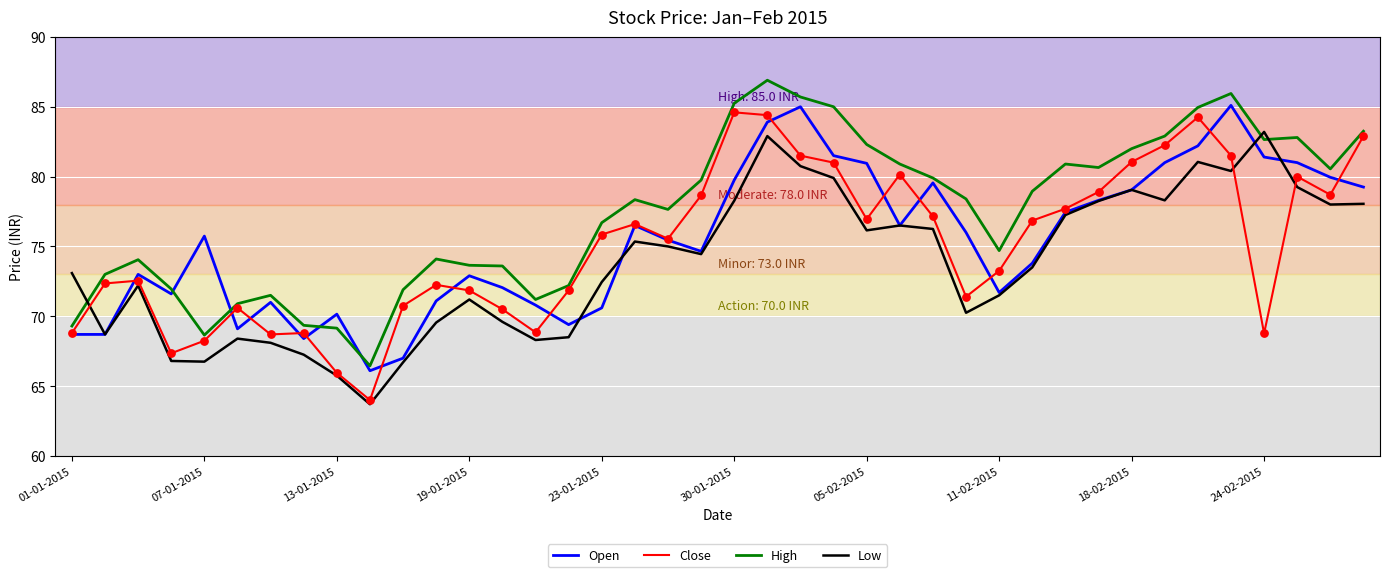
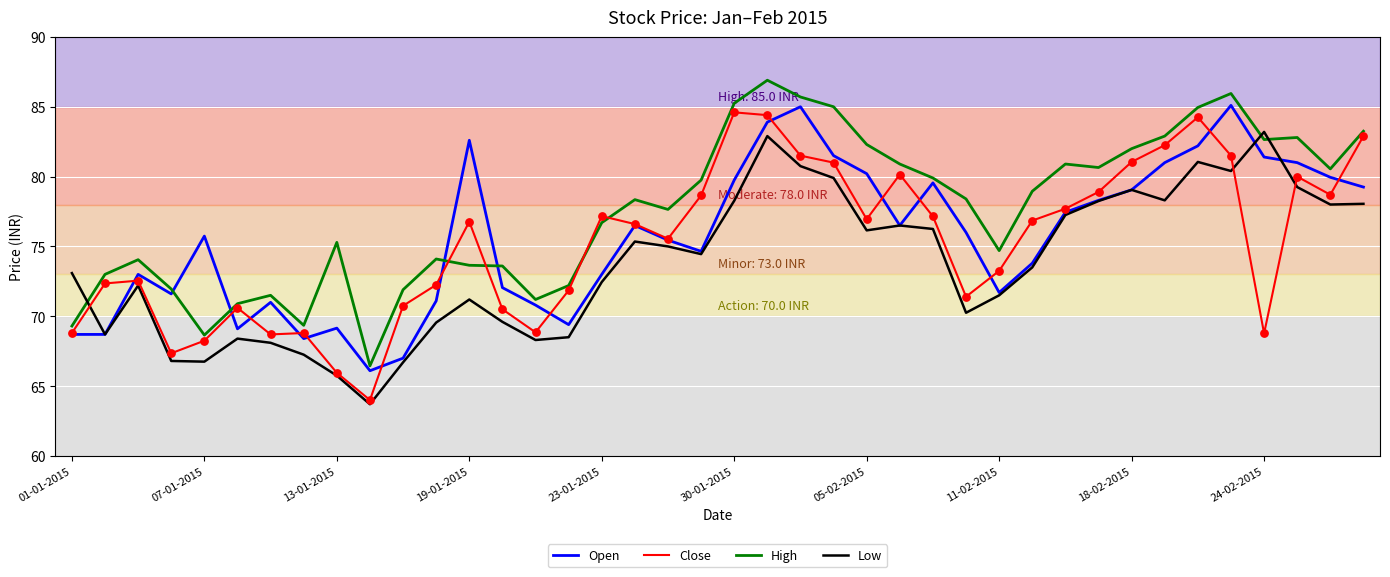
Open, 13-01-2015: 70.2 -> 69.2
High, 13-01-2015: 69.2 -> 75.3
Open, 19-01-2015: 72.9 -> 82.6
Close, 19-01-2015: 71.9 -> 76.8
Open, 23-01-2015: 70.6 -> 73.0
Close, 23-01-2015: 75.9 -> 77.2
Open, 05-02-2015: 81.0 -> 80.2
